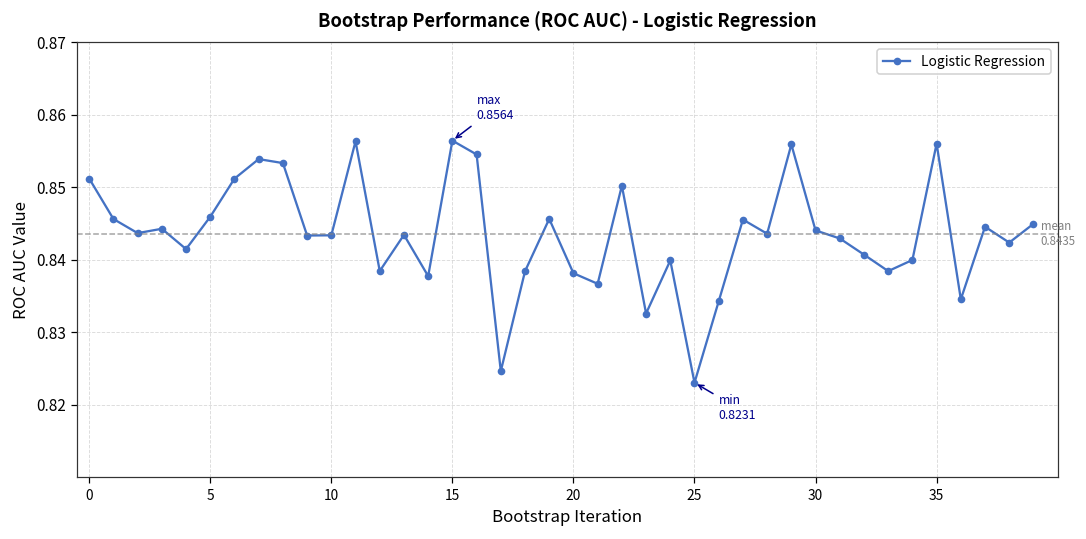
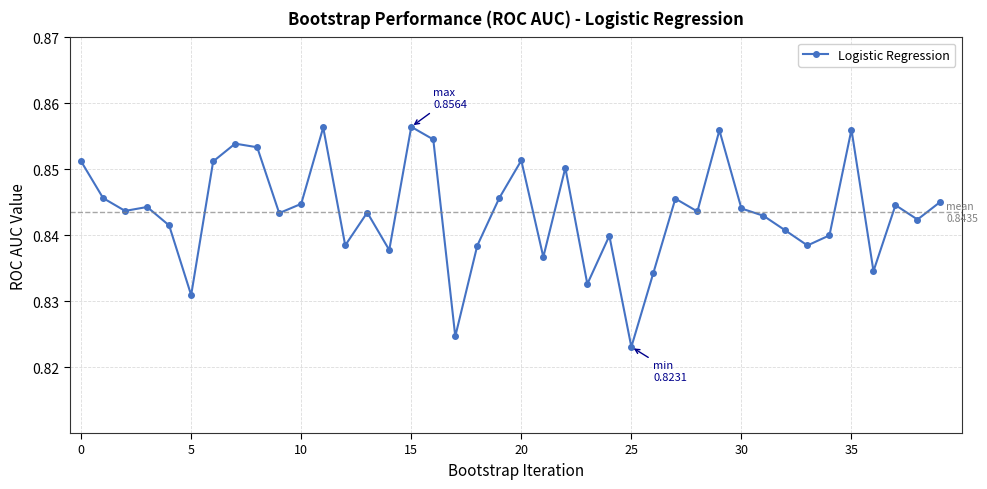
5: 0.846 -> 0.831
10: 0.843 -> 0.845
20: 0.838 -> 0.851
